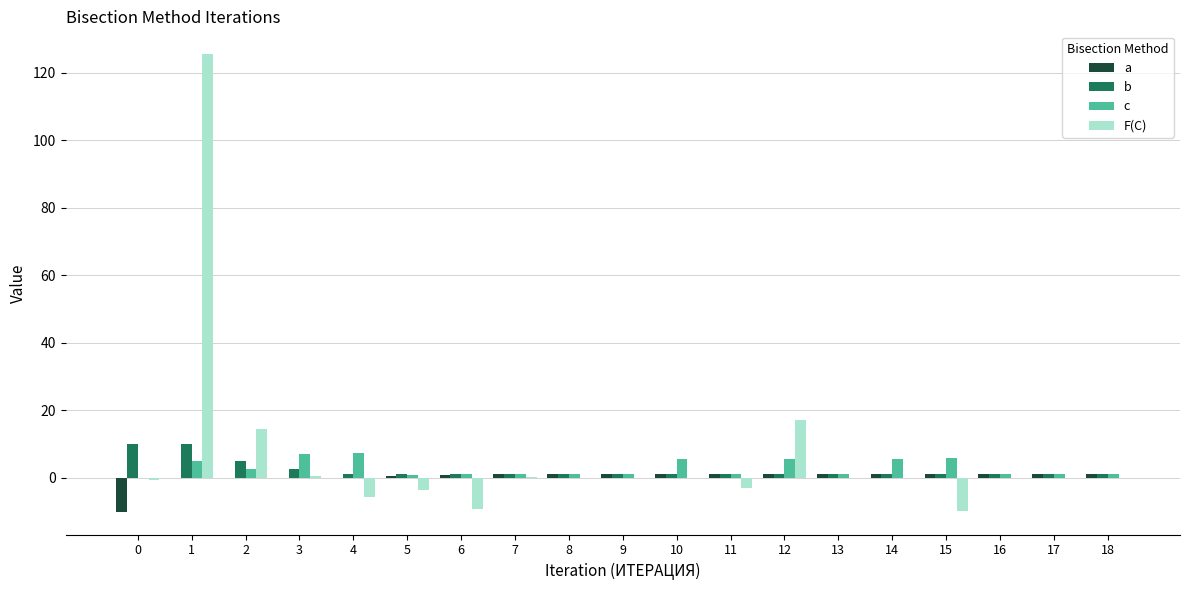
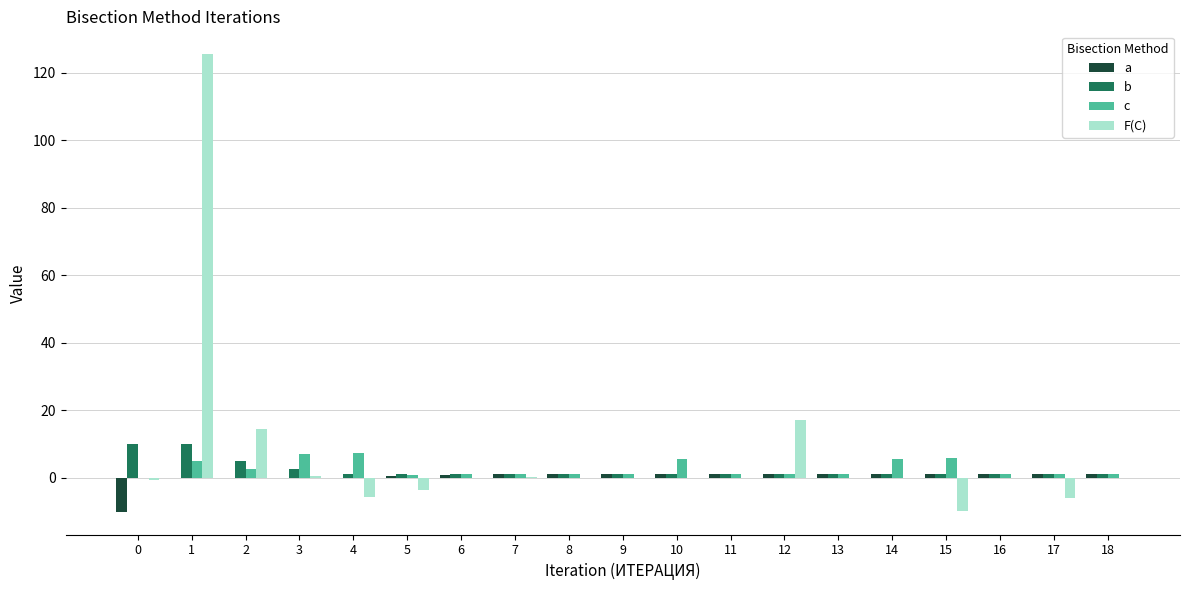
F(C), 6: -9 -> 0
F(C), 11: -3 -> 0
c, 12: 6 -> 1
F(C), 17: 0 -> -6
